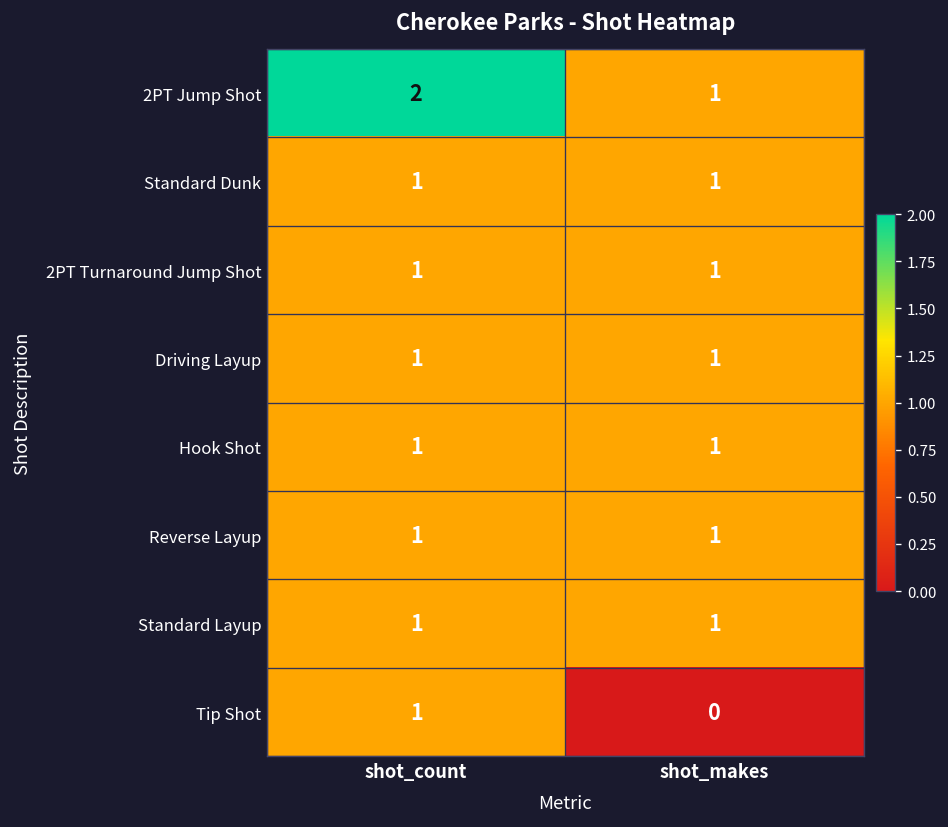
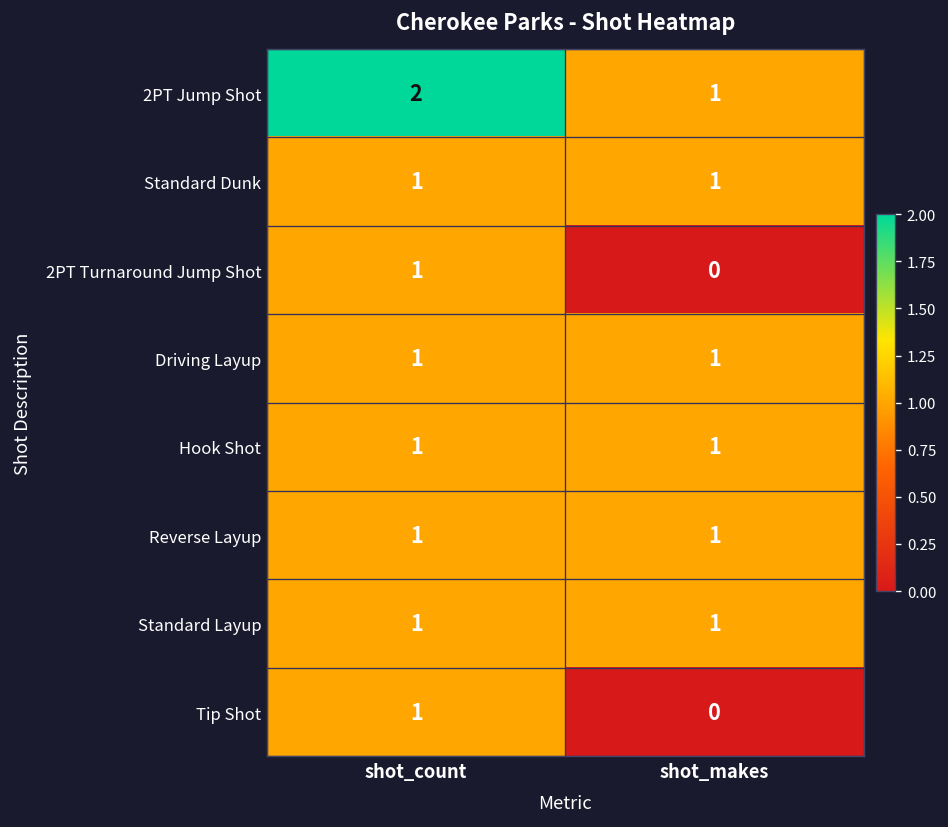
2PT Turnaround Jump Shot, shot_makes: 1 -> 0
